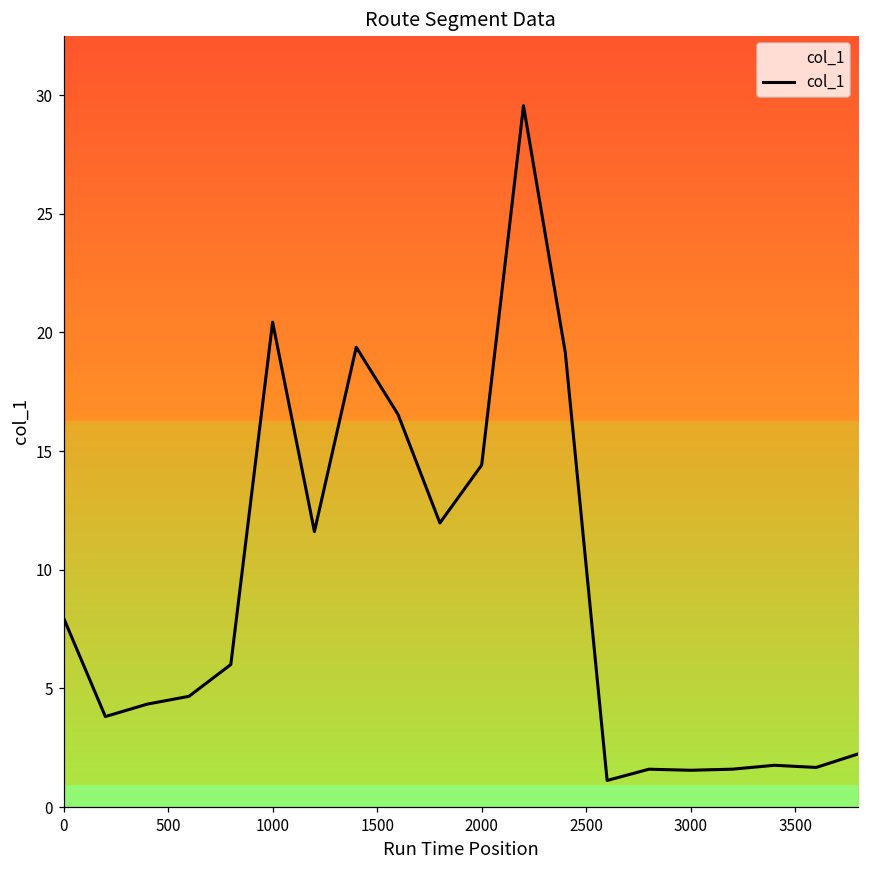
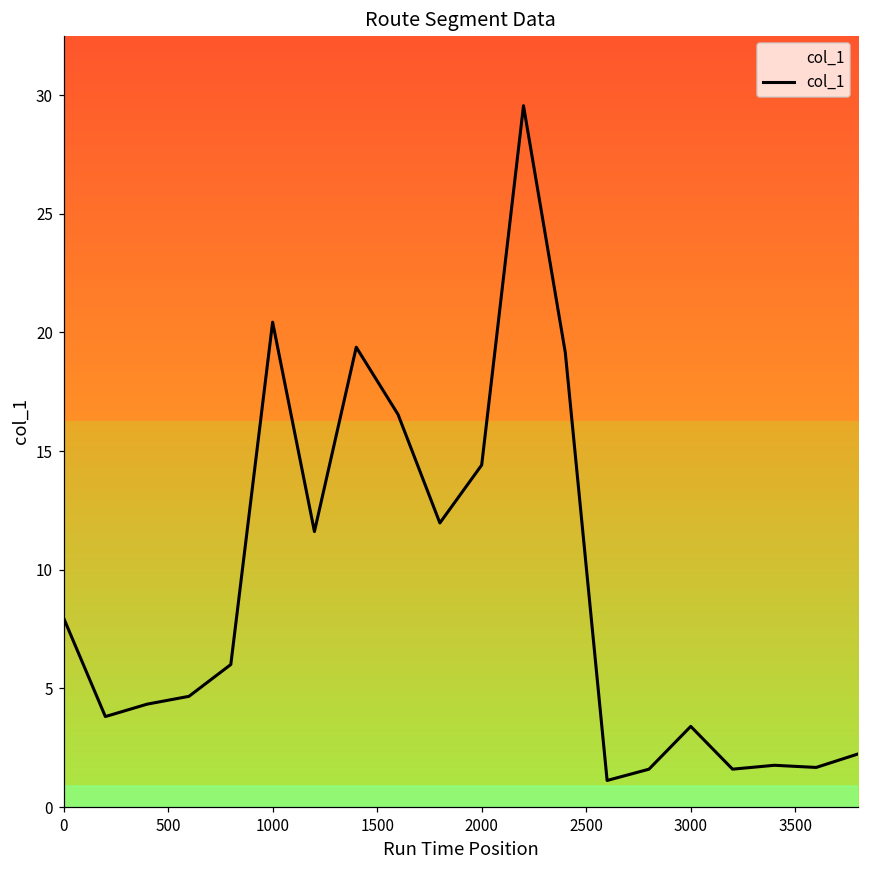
3000: 1.6 -> 3.4
